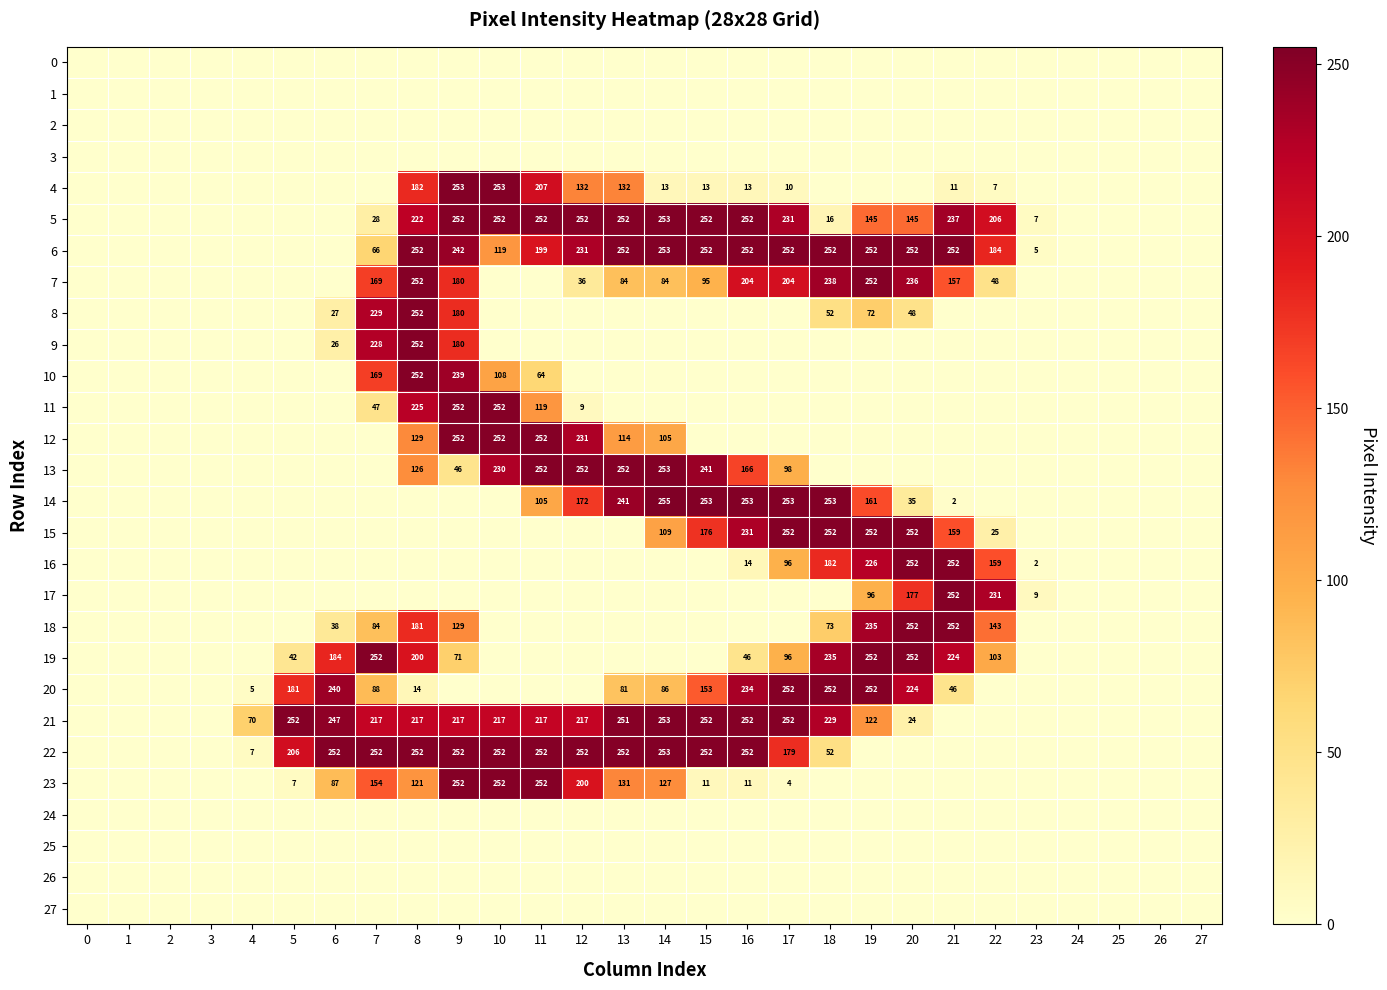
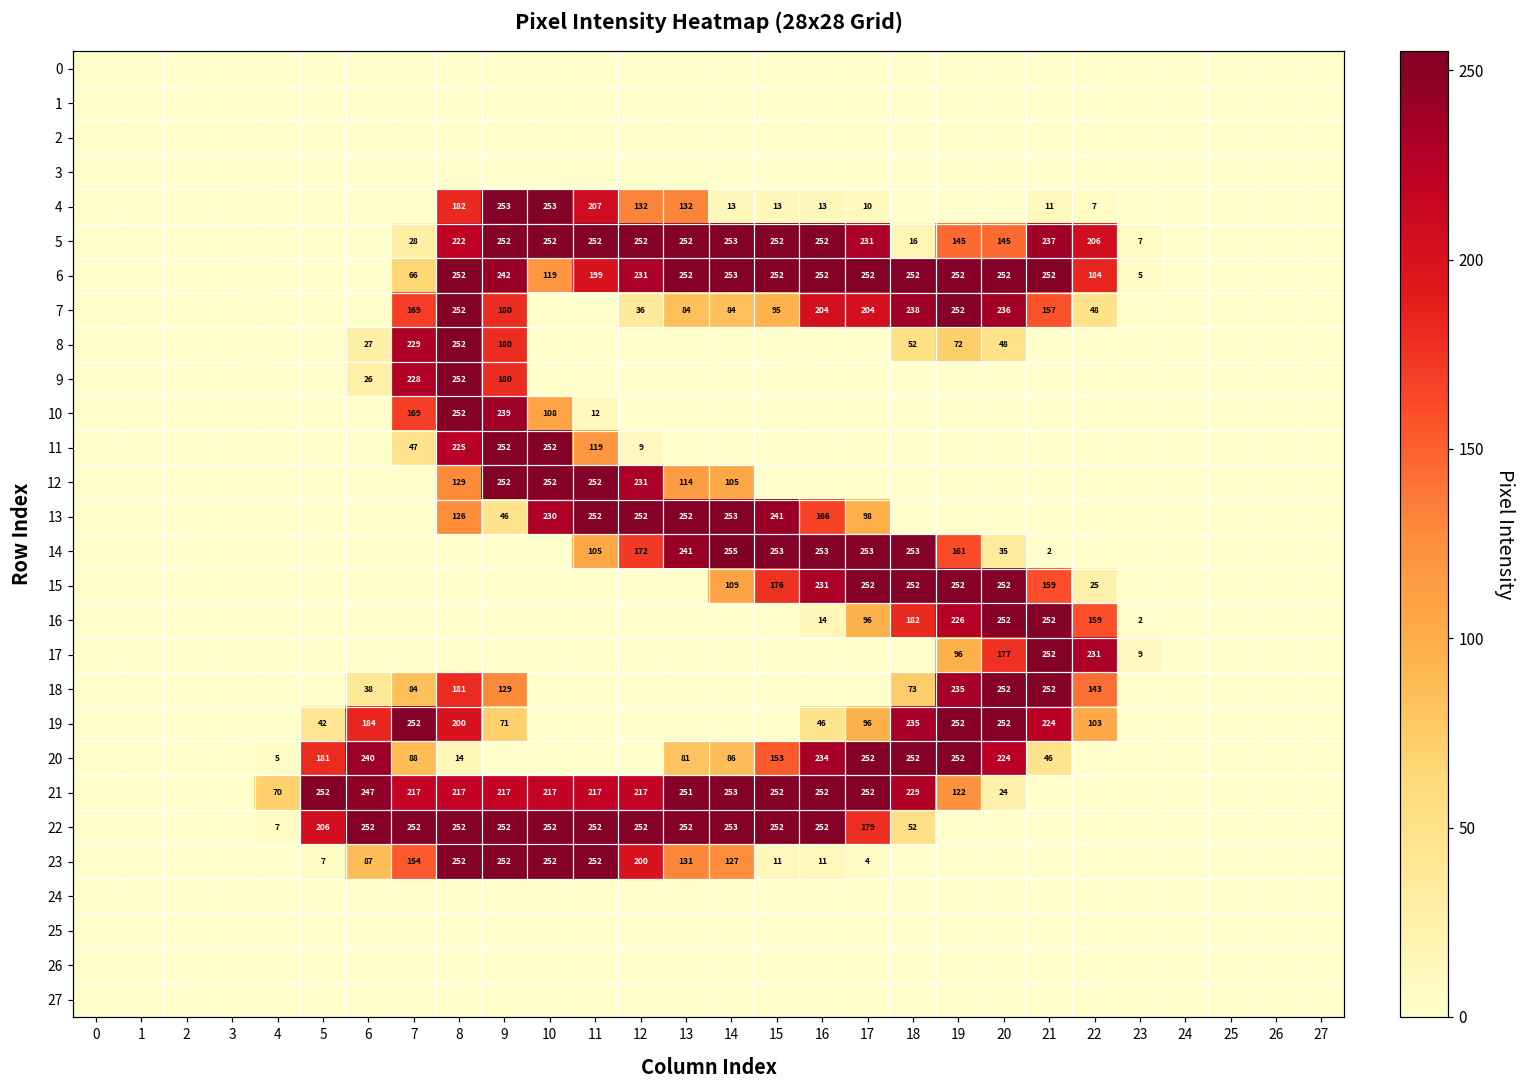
10, 11: 64 -> 12
23, 8: 121 -> 252
